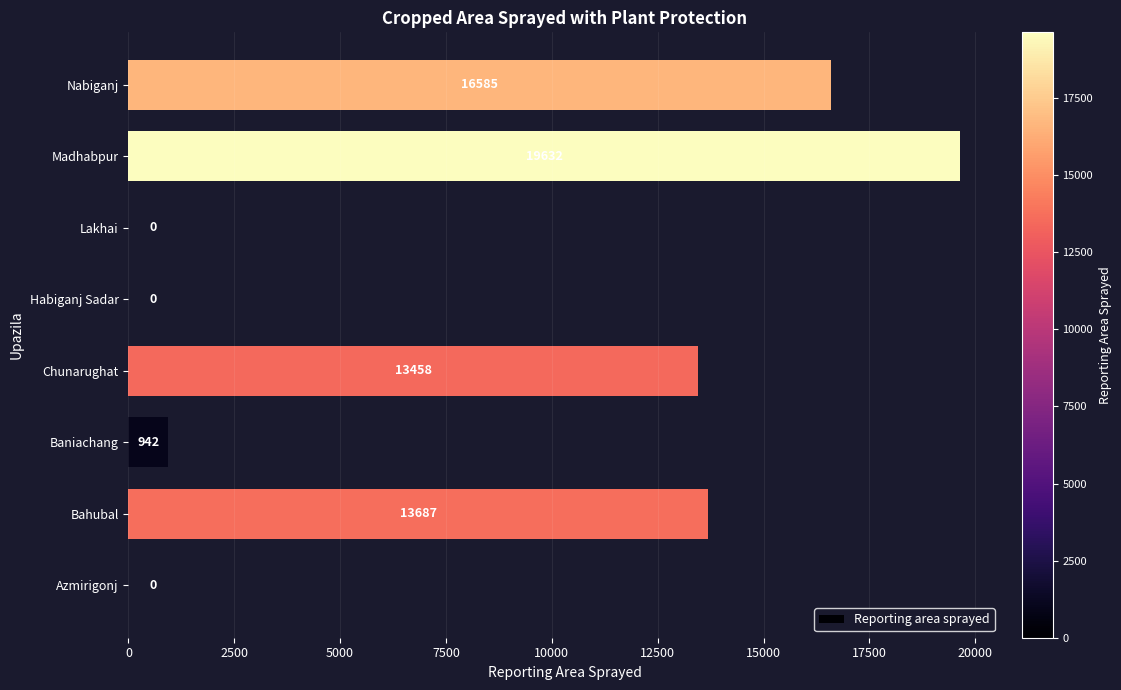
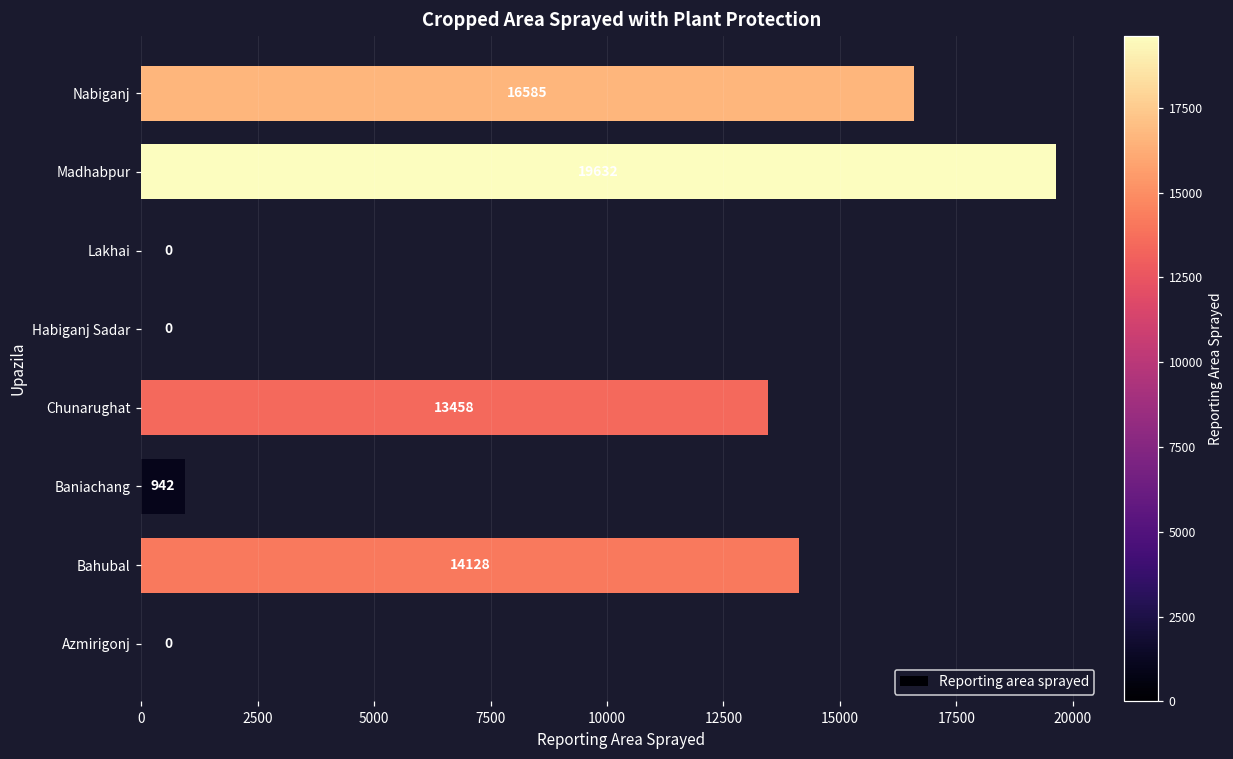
Bahubal: 13687 -> 14128
